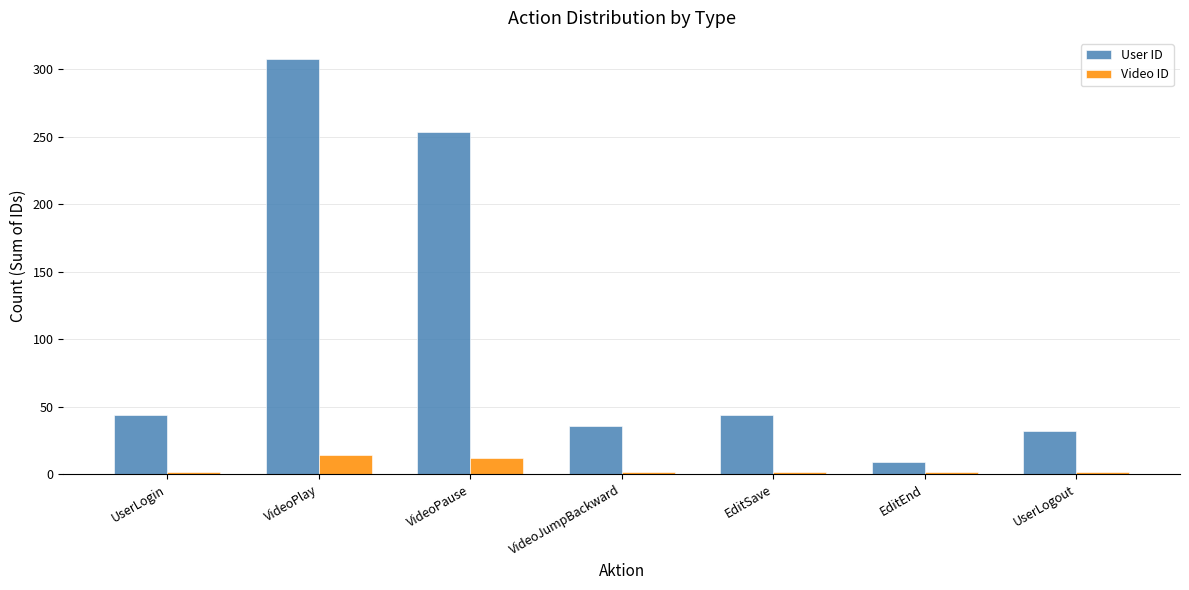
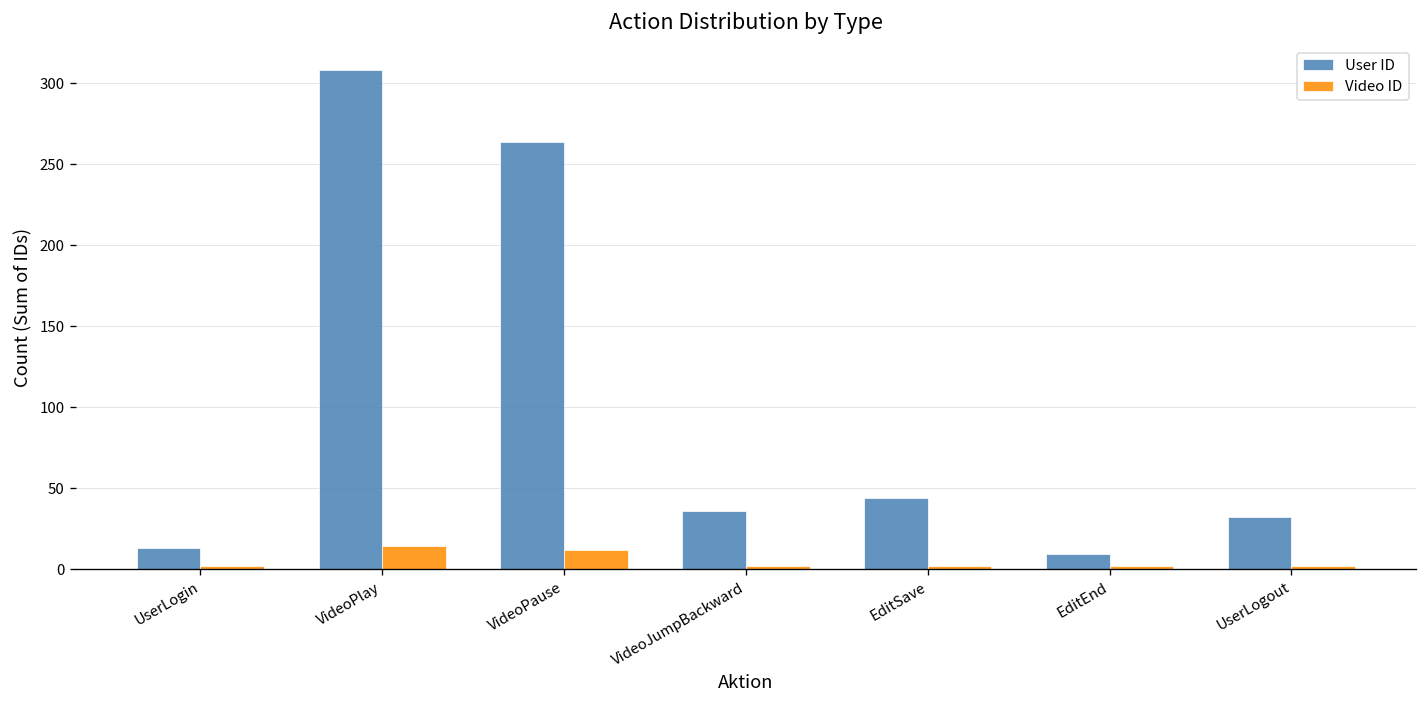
User ID, UserLogin: 44 -> 13
User ID, VideoPause: 254 -> 264
